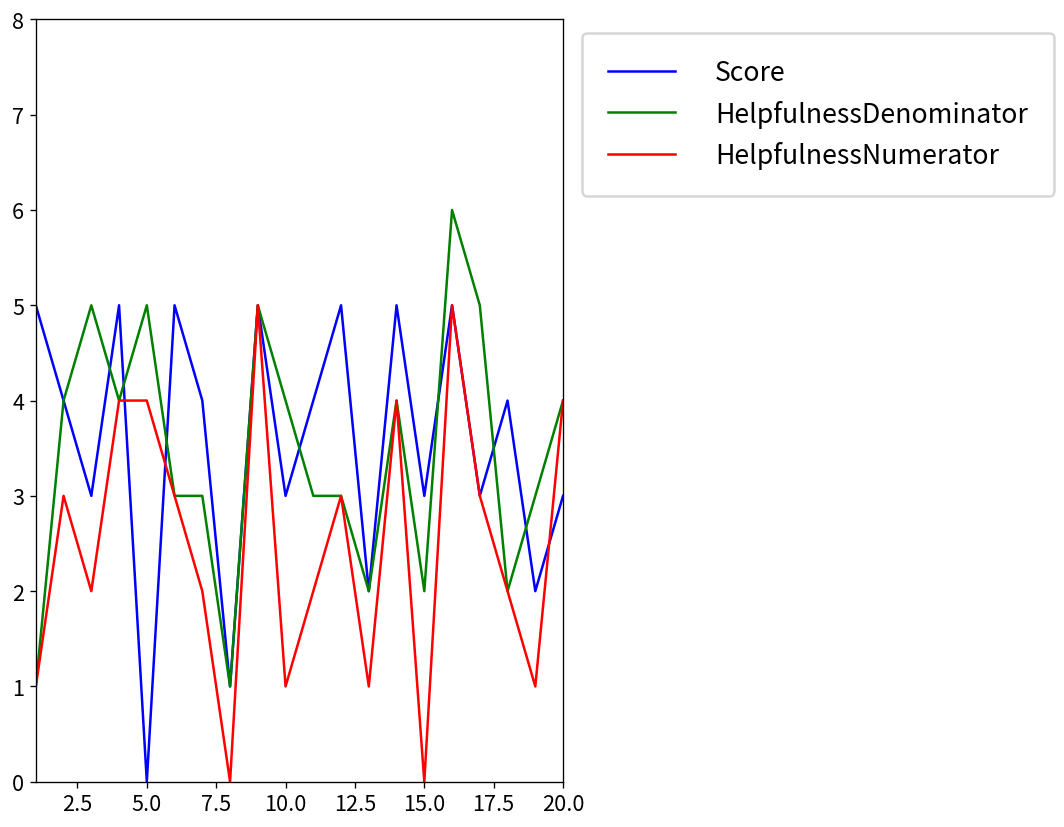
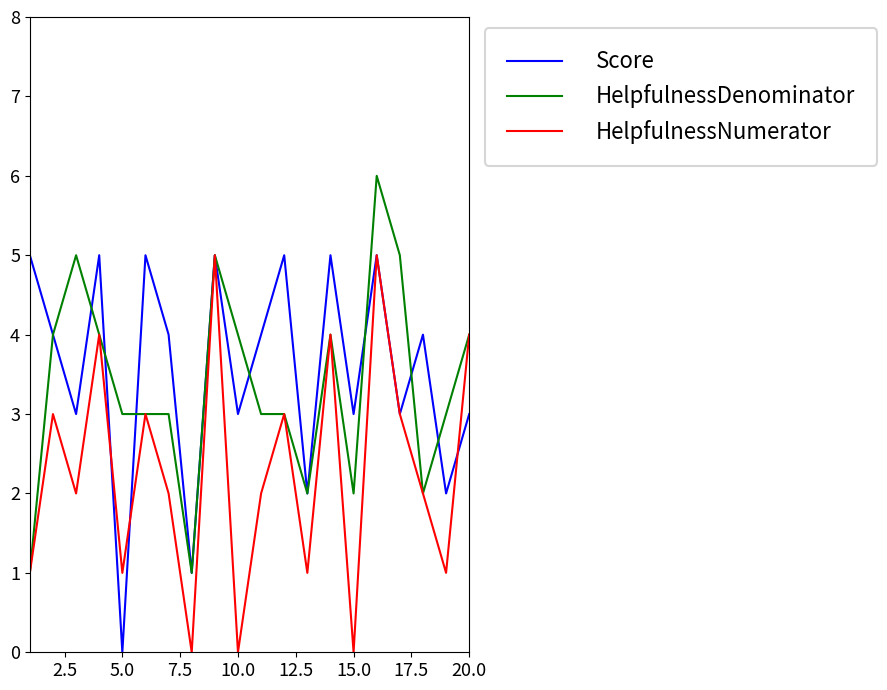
HelpfulnessDenominator, 5.0: 5 -> 3
HelpfulnessNumerator, 5.0: 4 -> 1
HelpfulnessNumerator, 10.0: 1 -> 0
